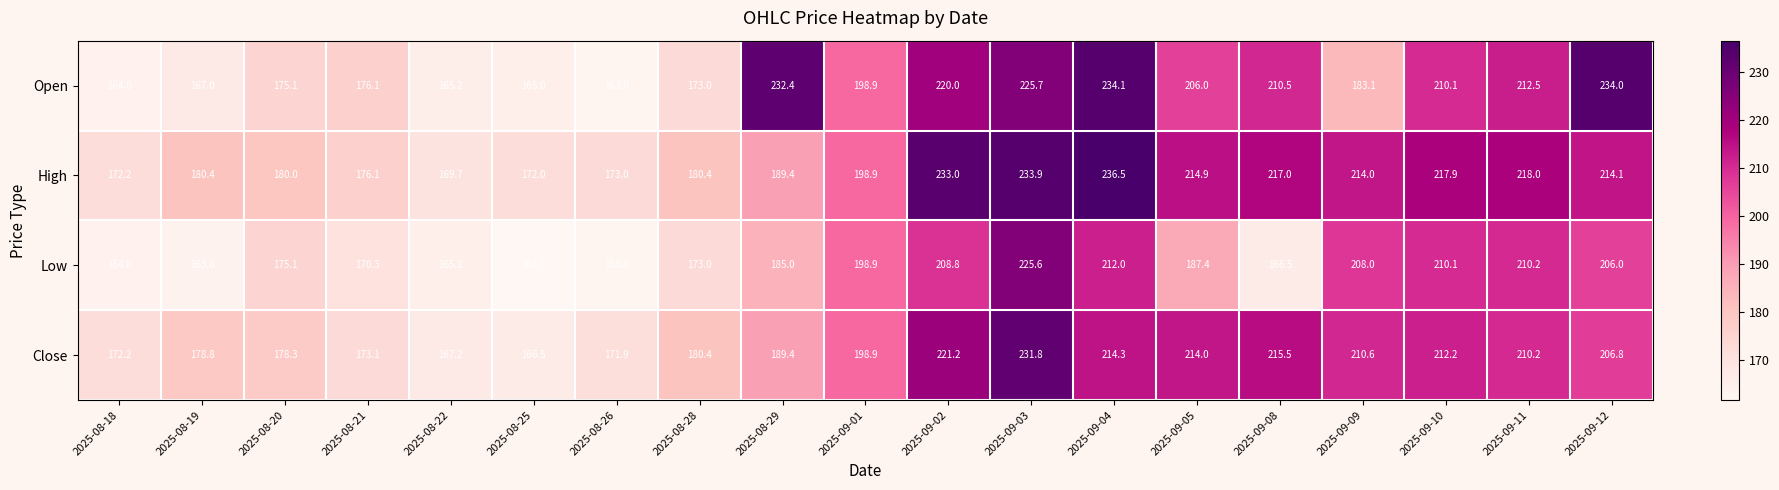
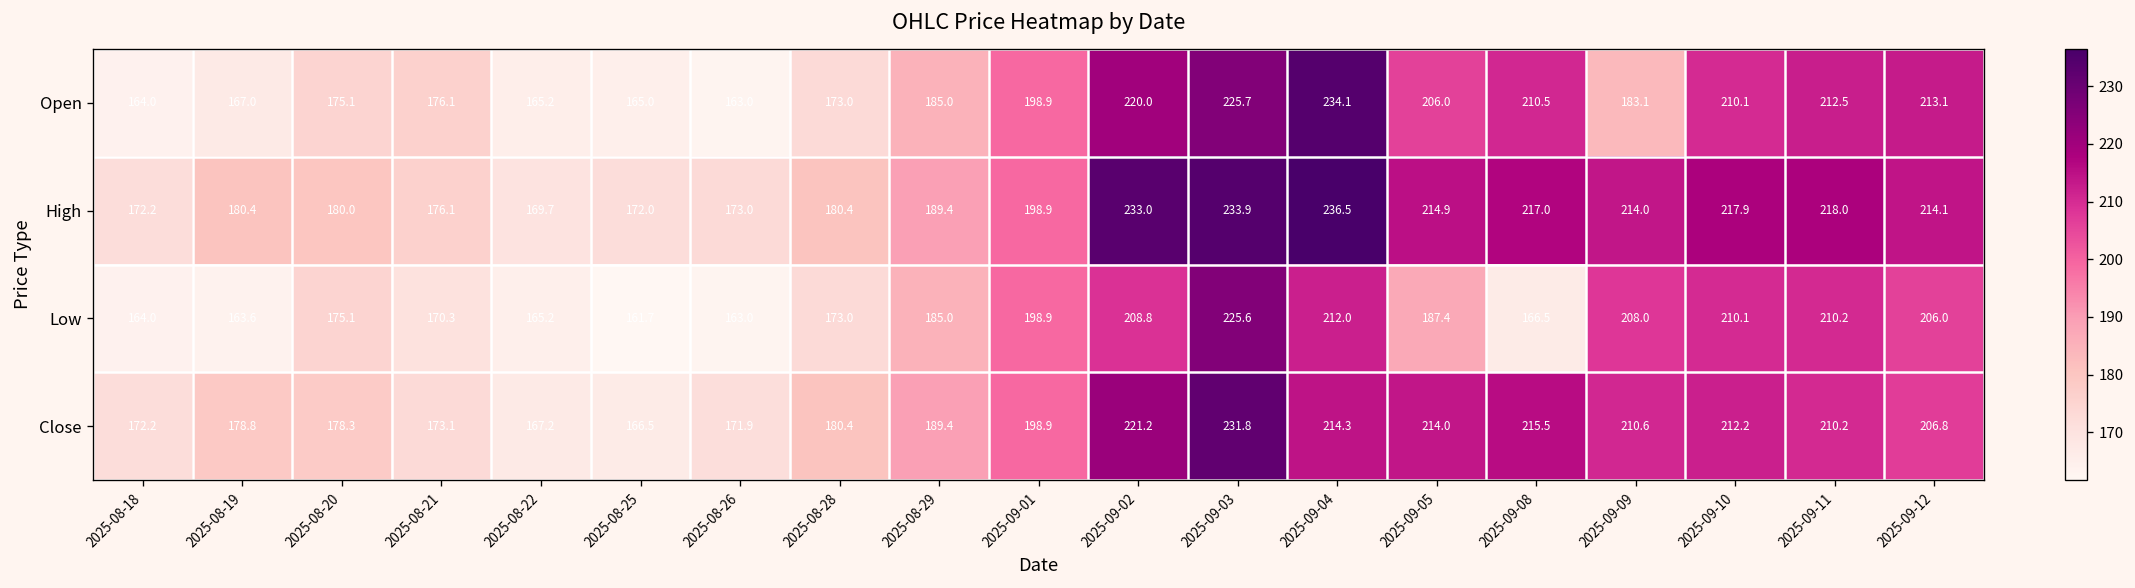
Open, 2025-08-29: 232.4 -> 185.0
Open, 2025-09-12: 234.0 -> 213.1
